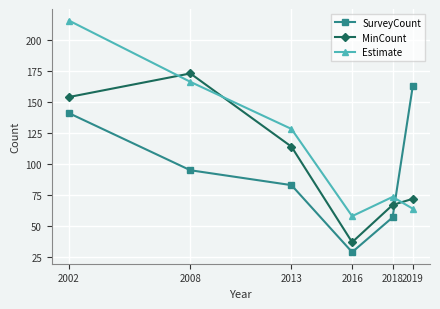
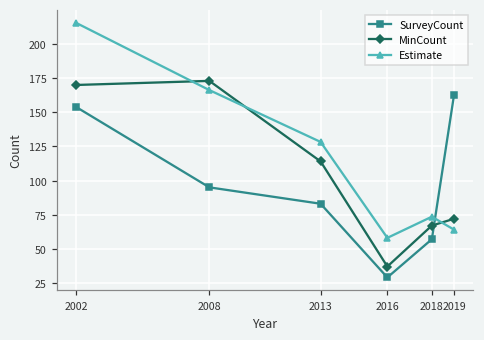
SurveyCount, 2002: 141 -> 154
MinCount, 2002: 154 -> 170
